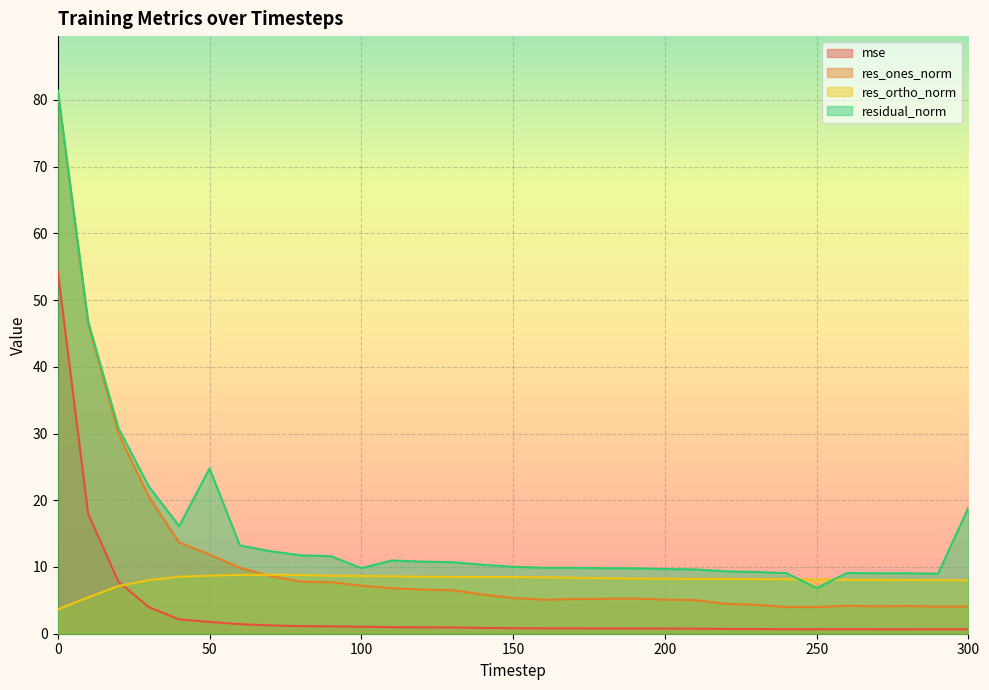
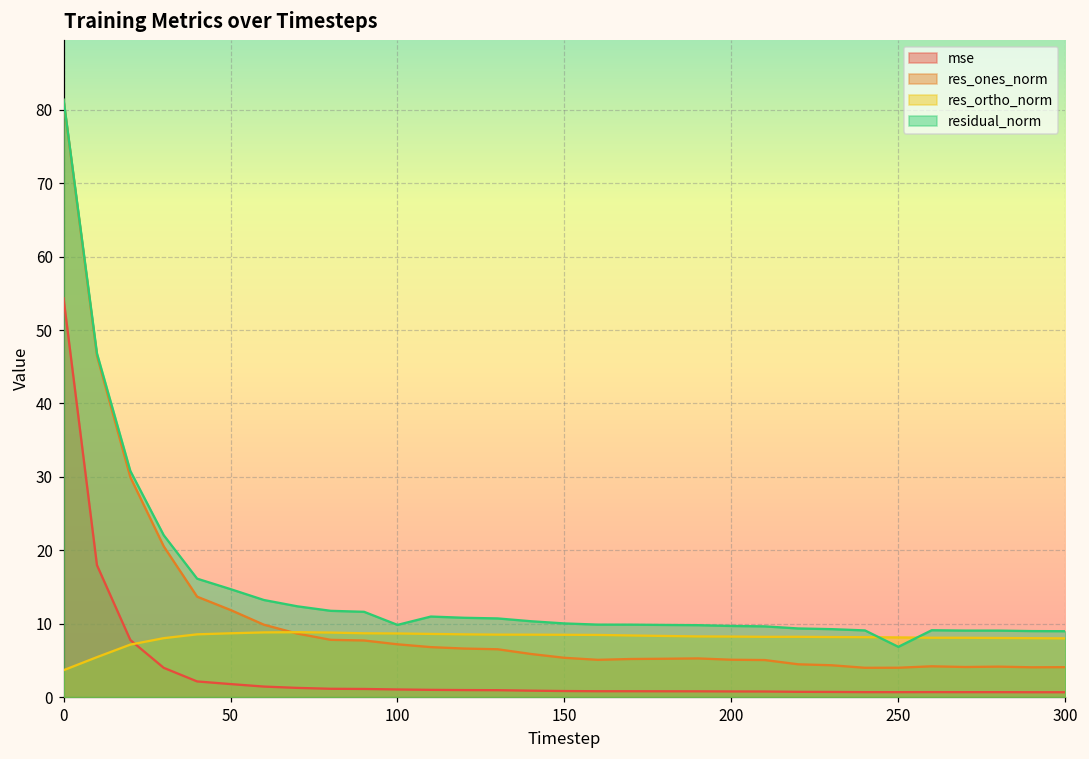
residual_norm, 50: 25 -> 15
residual_norm, 300: 19 -> 9
